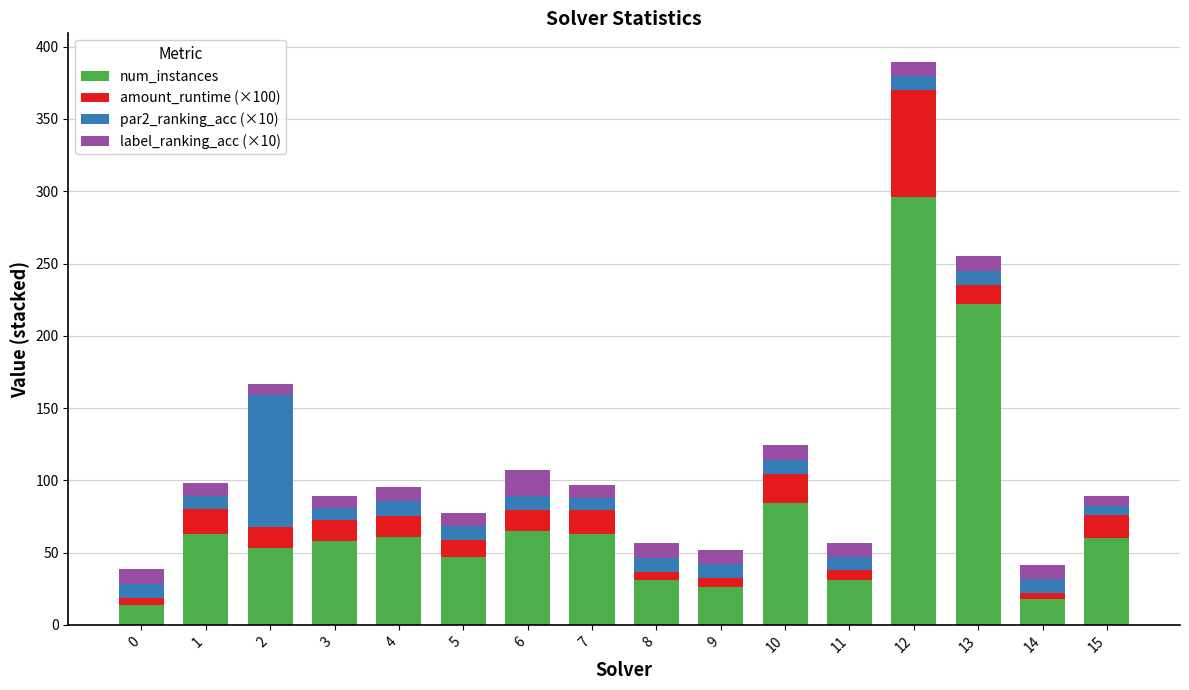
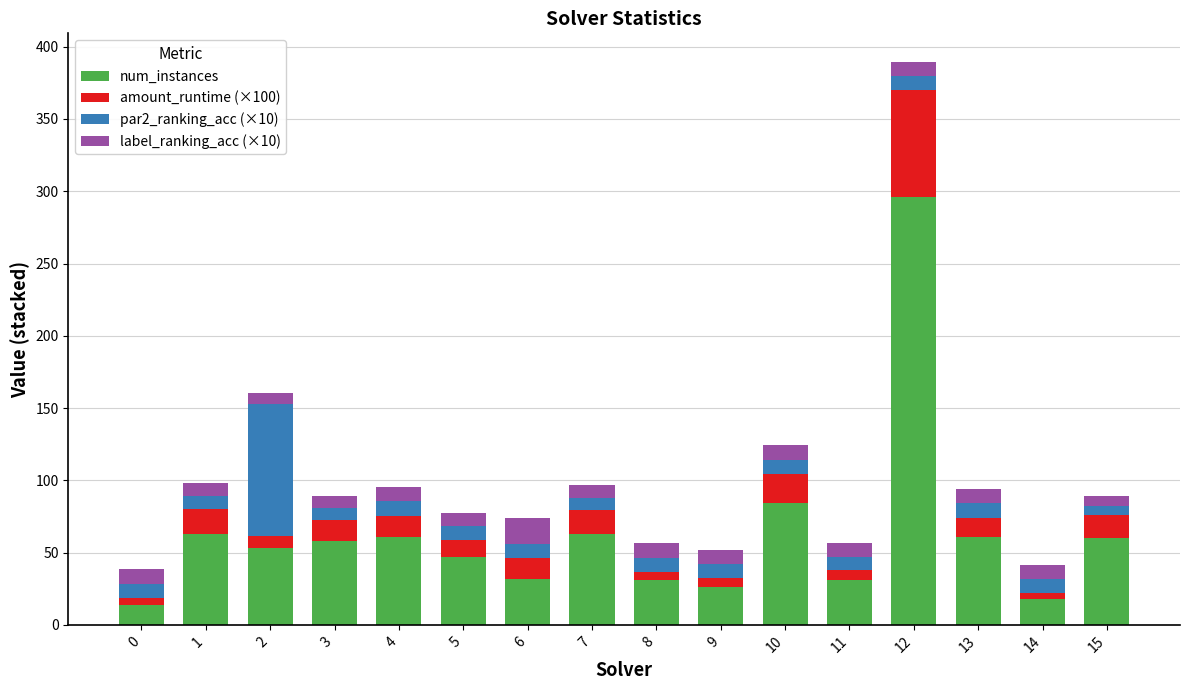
amount_runtime (×100), 2: 15 -> 9
num_instances, 6: 65 -> 32
num_instances, 13: 222 -> 61
